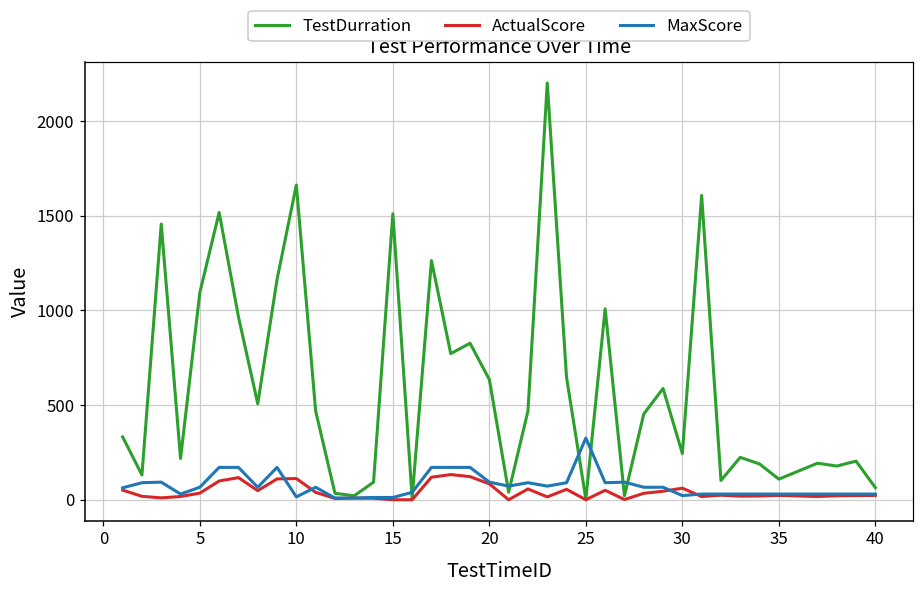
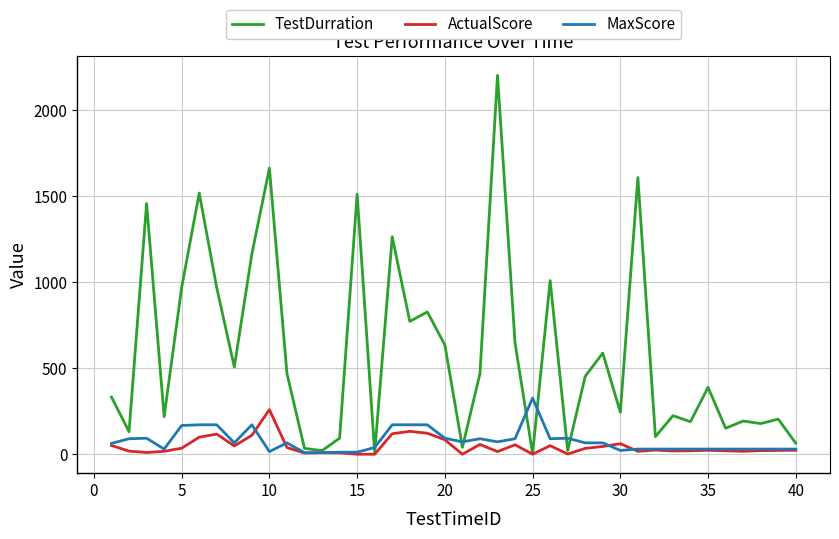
TestDurration, 5: 1100 -> 970
MaxScore, 5: 70 -> 170
ActualScore, 10: 110 -> 260
TestDurration, 35: 110 -> 390
